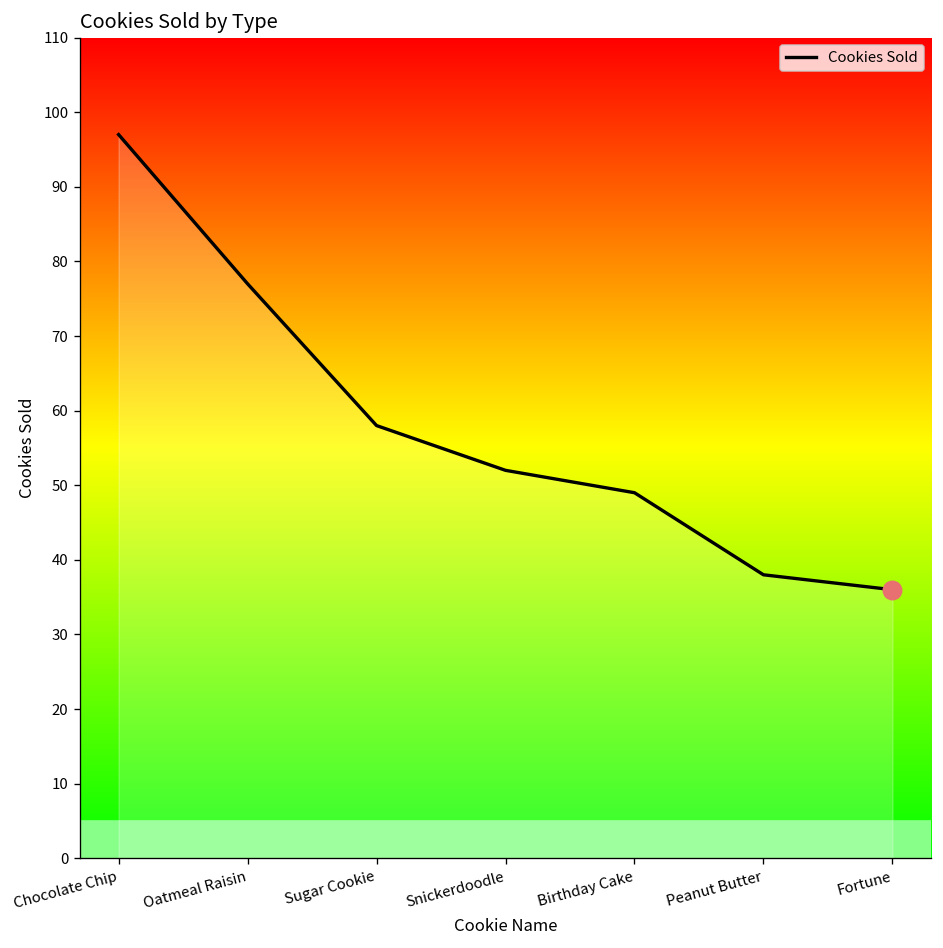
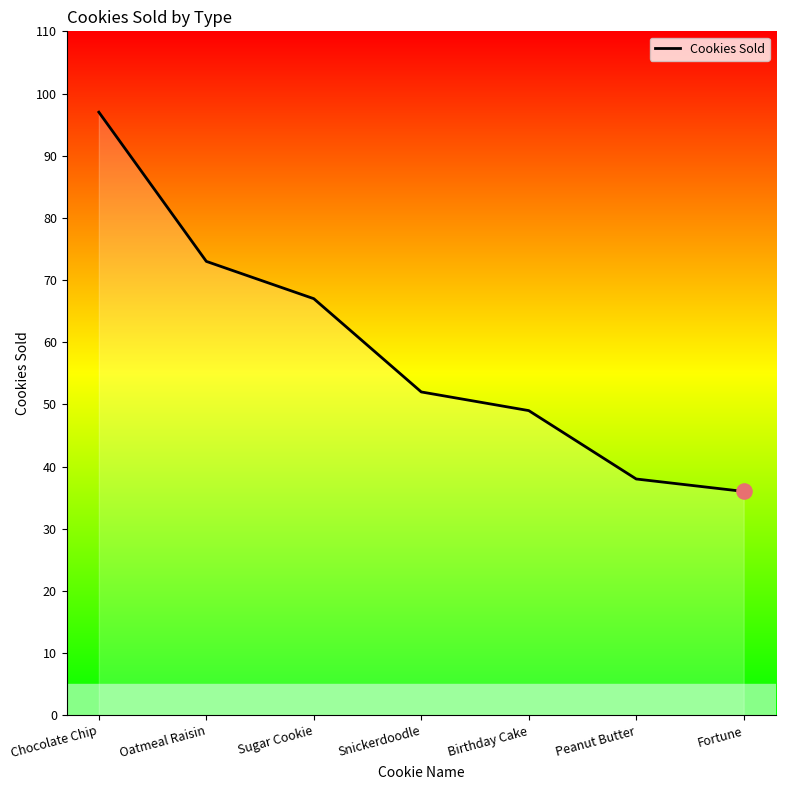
Cookies Sold, Oatmeal Raisin: 77 -> 73
Cookies Sold, Sugar Cookie: 58 -> 67
